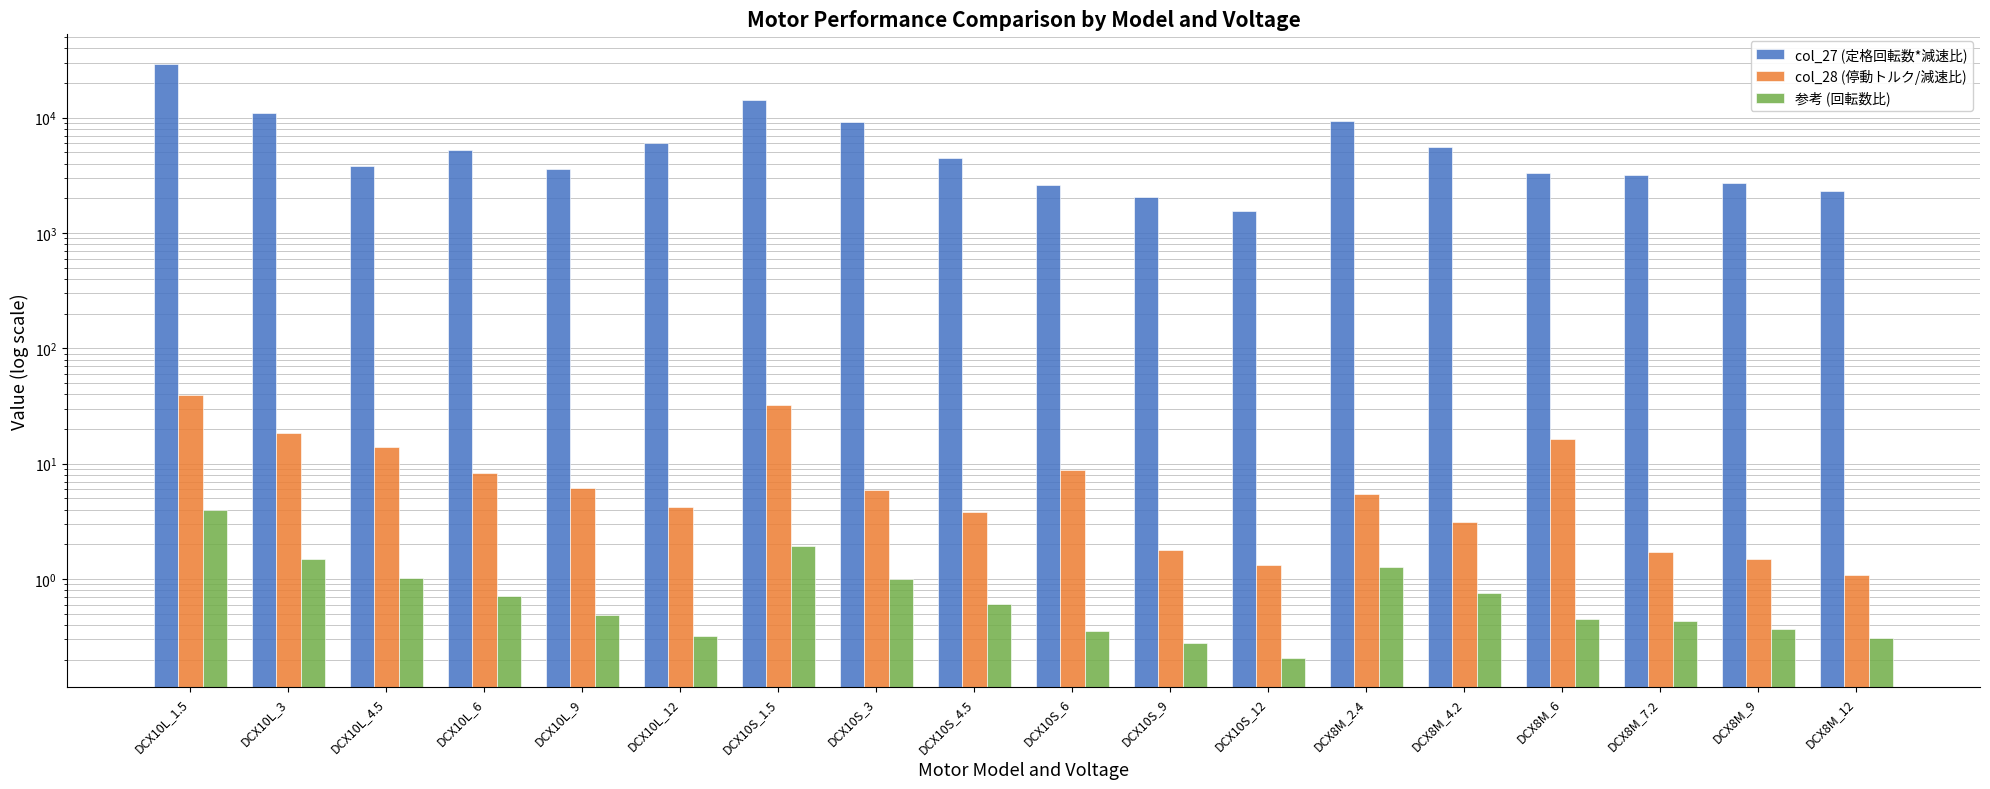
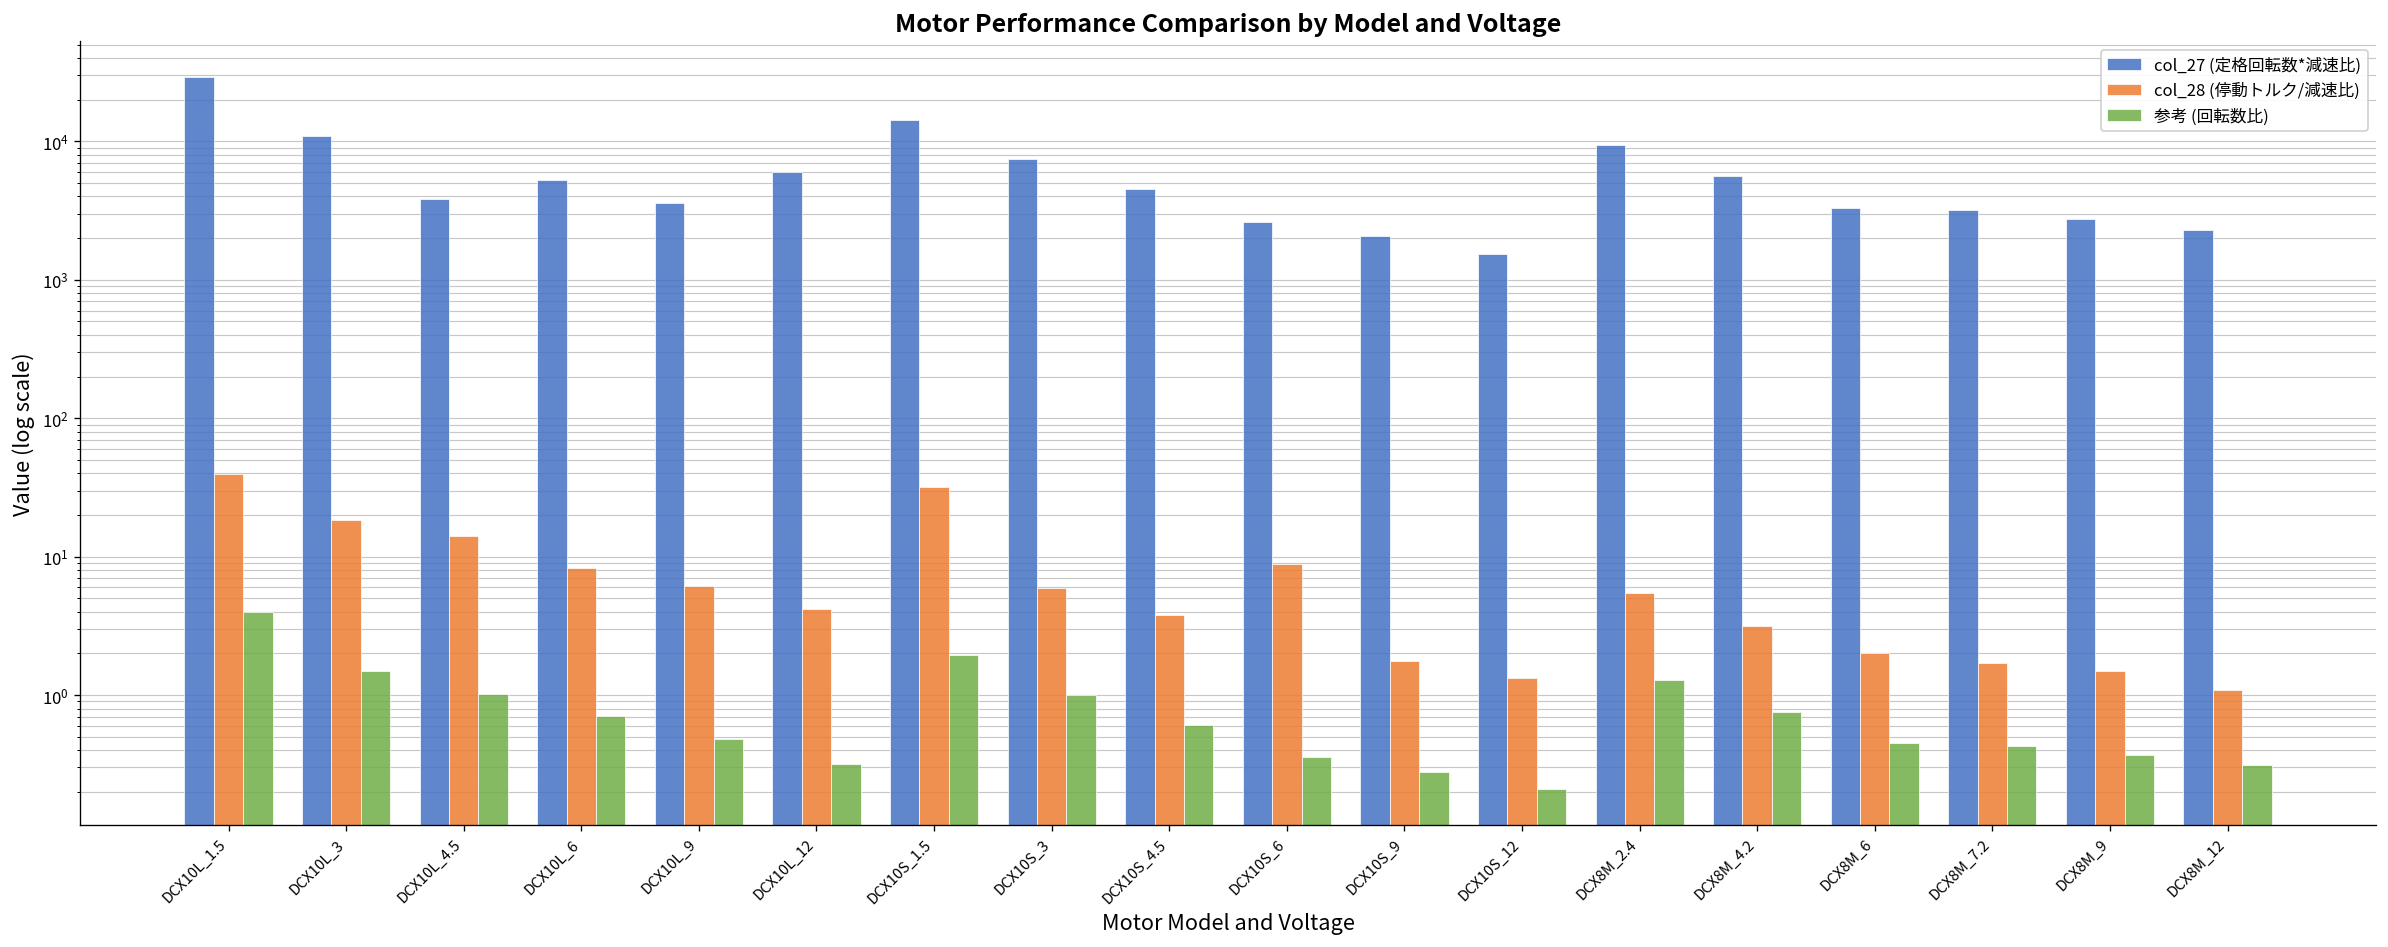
col_27 (定格回転数*減速比), DCX10S_3: 9000 -> 7000
col_28 (停動トルク/減速比), DCX8M_6: 16 -> 2.0
